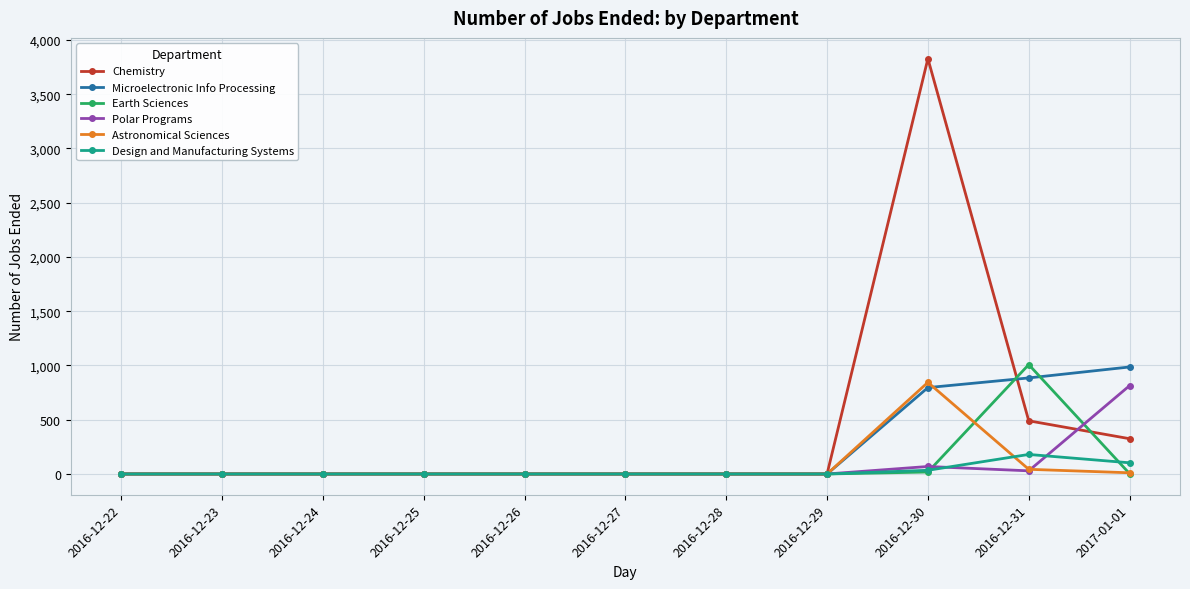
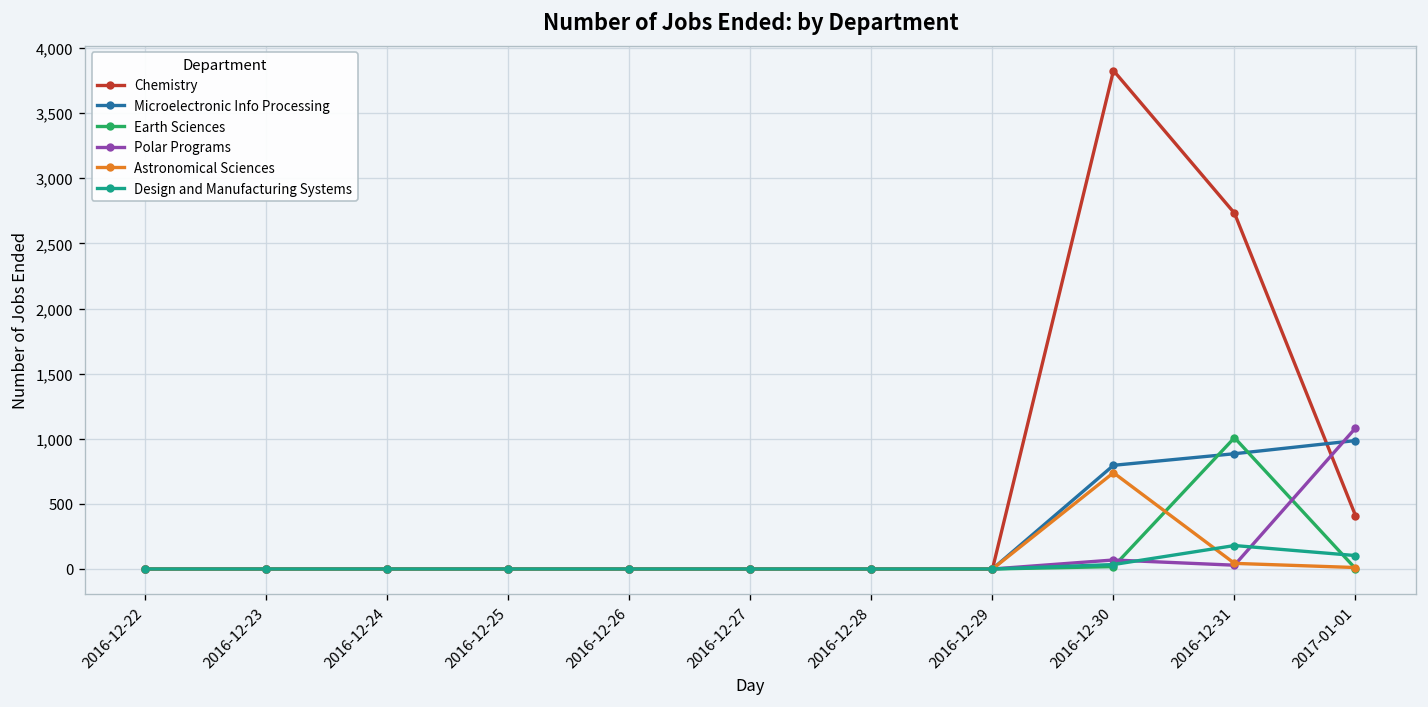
Astronomical Sciences, 2016-12-30: 840 -> 740
Chemistry, 2016-12-31: 490 -> 2,730
Chemistry, 2017-01-01: 330 -> 410
Polar Programs, 2017-01-01: 810 -> 1,080
